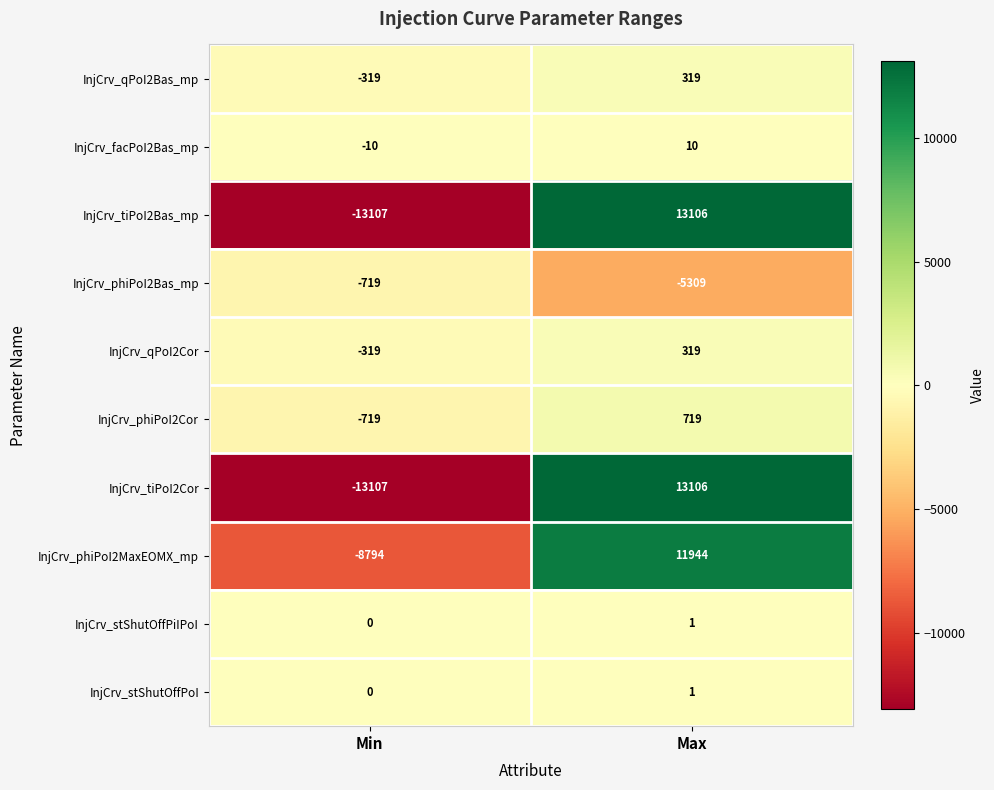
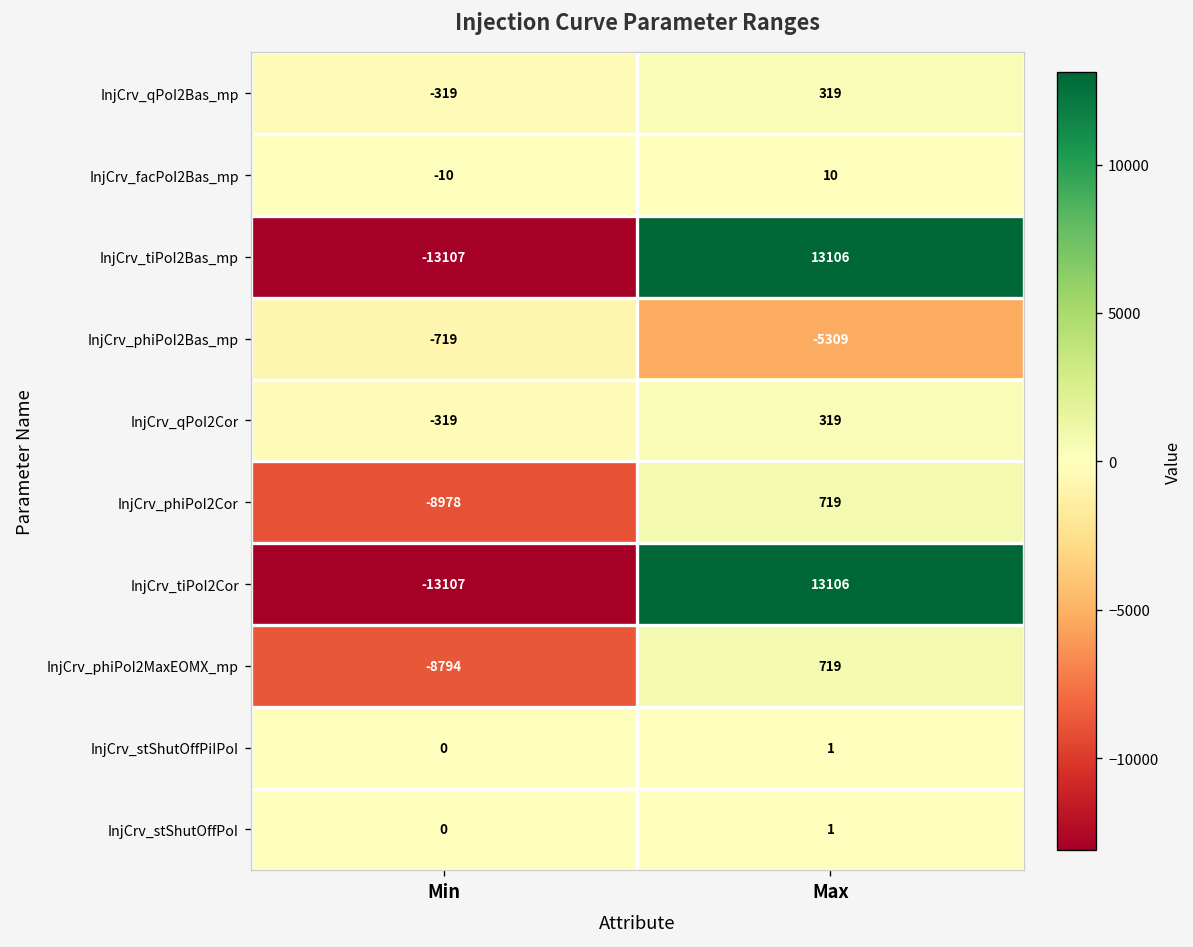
InjCrv_phiPoI2Cor, Min: -719 -> -8978
InjCrv_phiPoI2MaxEOMX_mp, Max: 11944 -> 719
